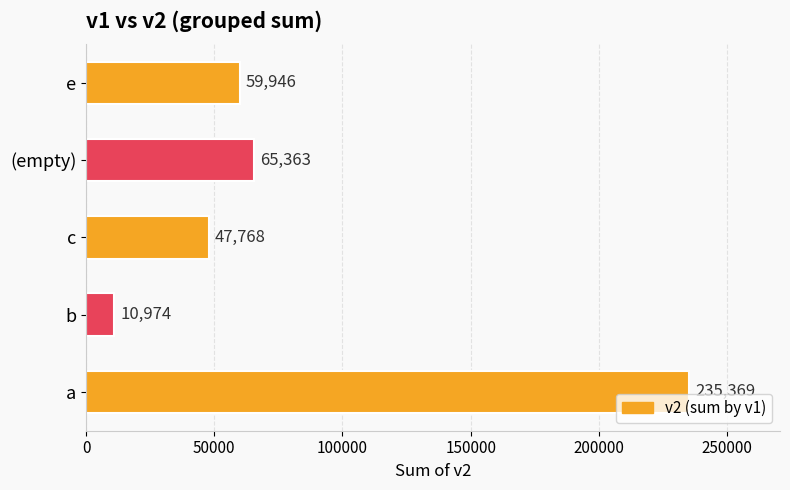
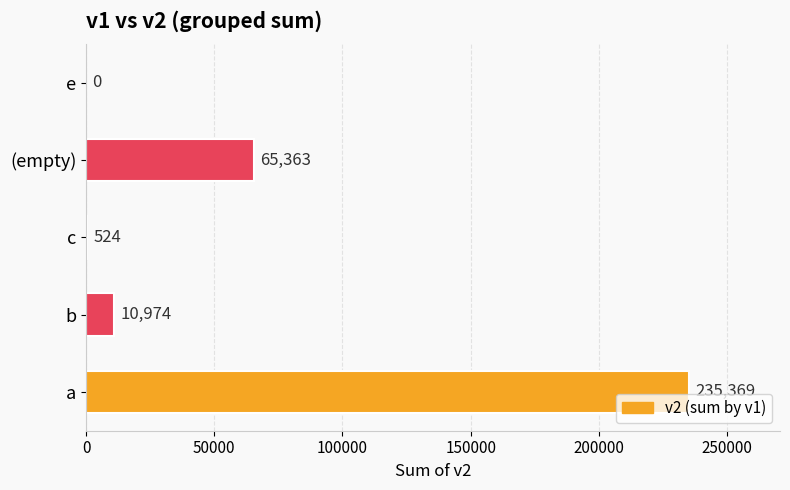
e: 59,946 -> 0
c: 47,768 -> 524
